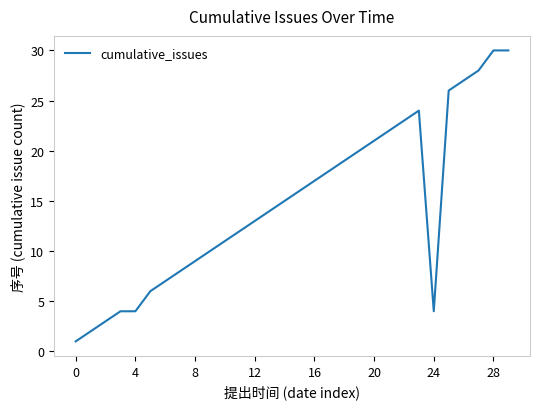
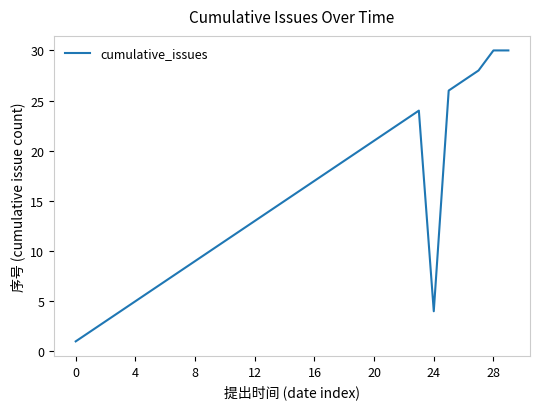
4: 4 -> 5
